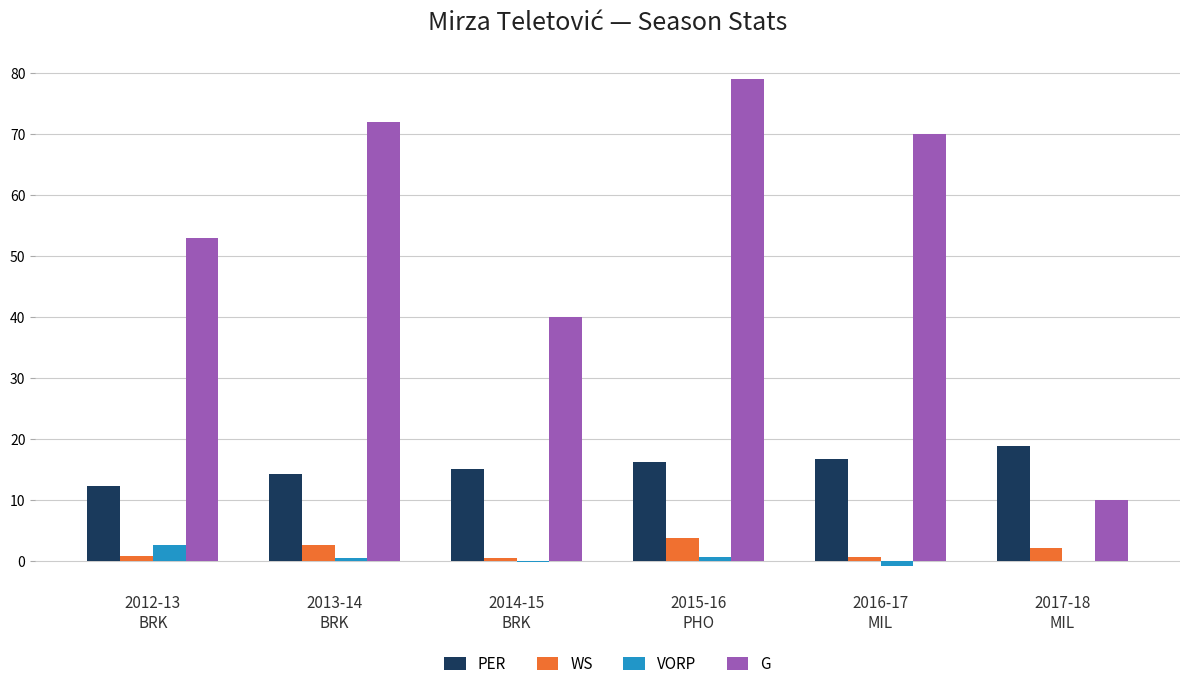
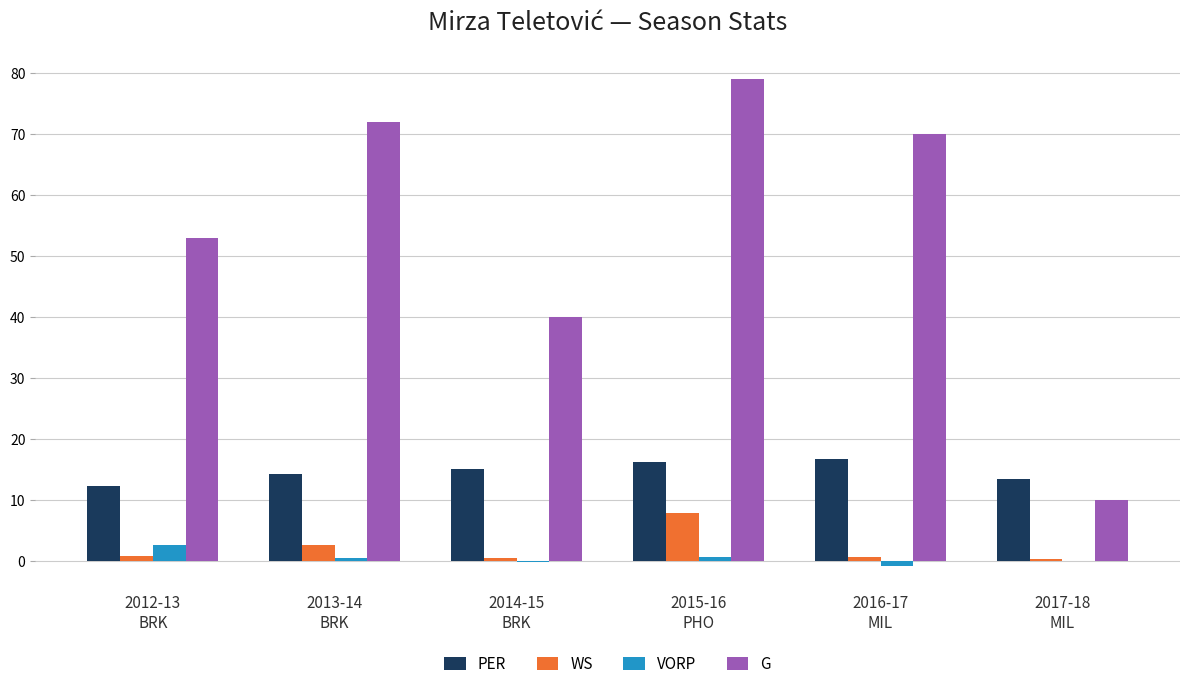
WS, 2015-16 PHO: 4 -> 8
PER, 2017-18 MIL: 19 -> 14
WS, 2017-18 MIL: 2 -> 0
